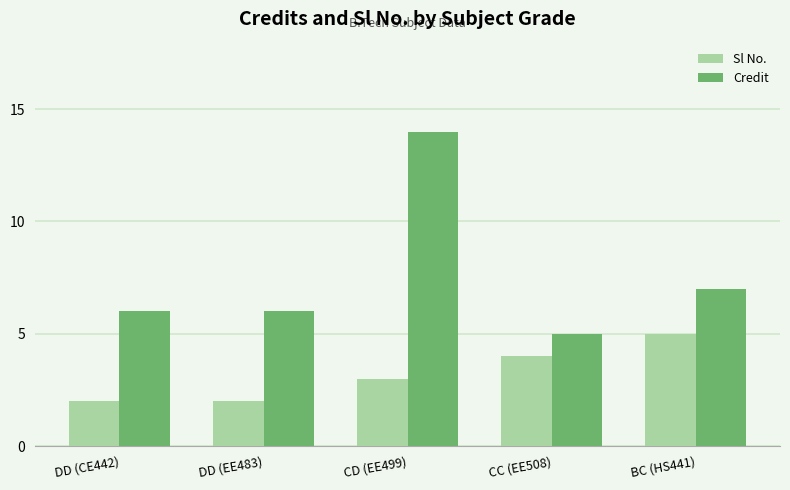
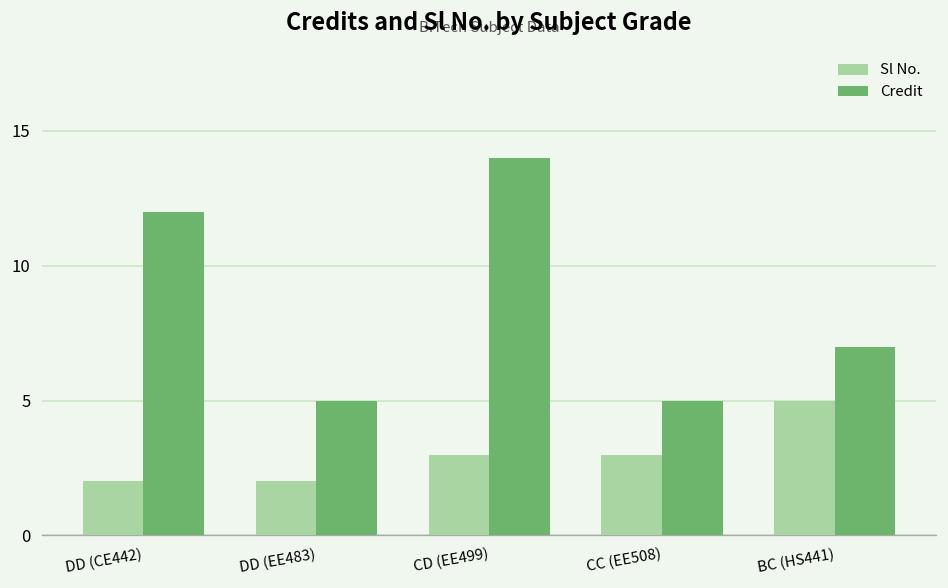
Credit, DD (CE442): 6 -> 12
Credit, DD (EE483): 6 -> 5
Sl No., CC (EE508): 4 -> 3
